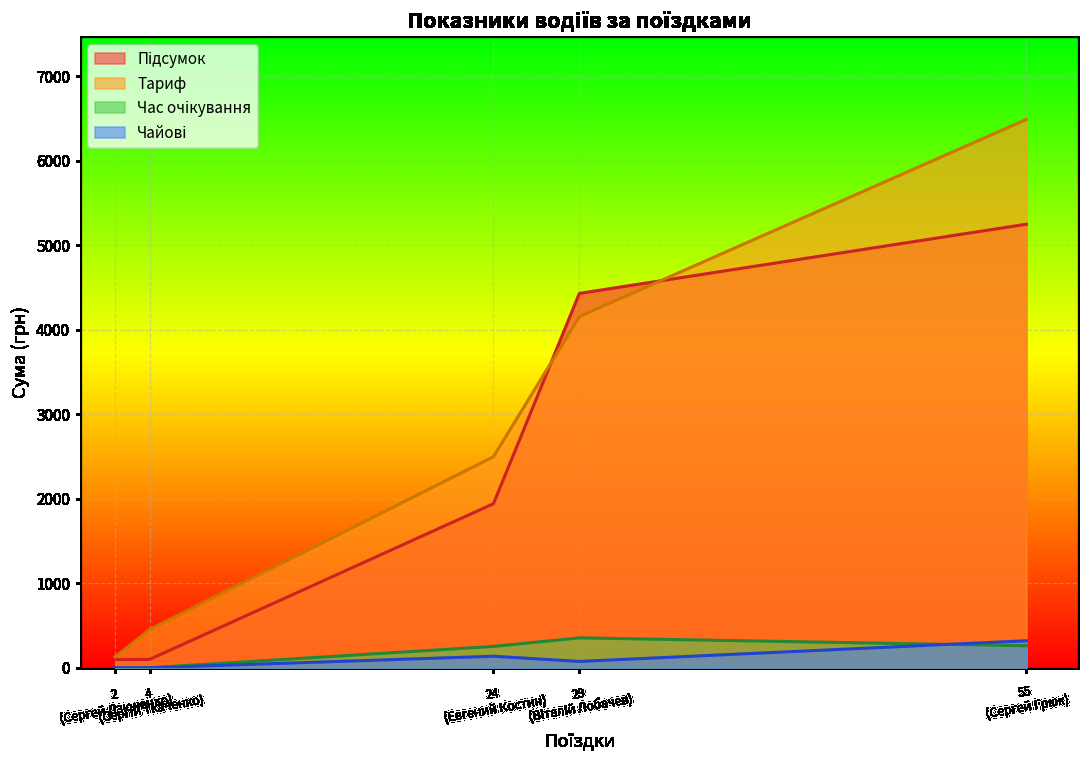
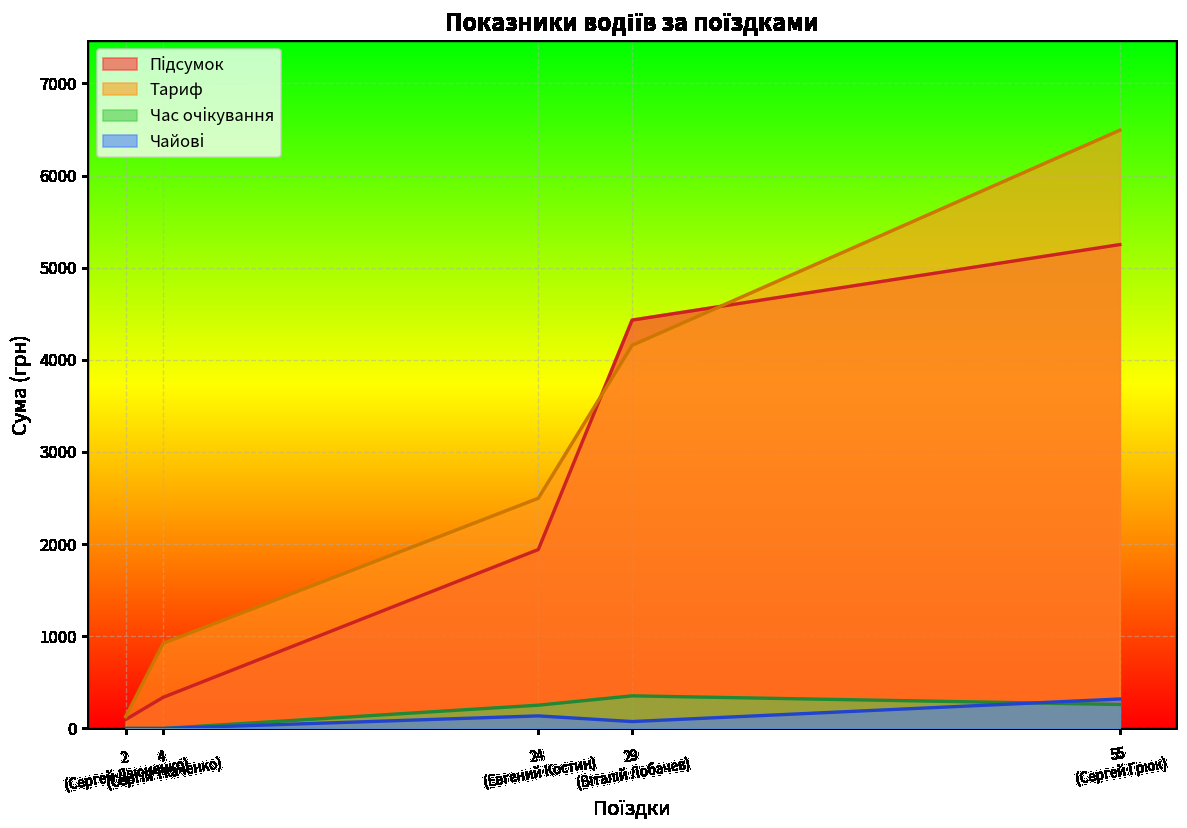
Підсумок, 4 (Сергій Ткаченко): 100 -> 300
Тариф, 4 (Сергій Ткаченко): 500 -> 900
